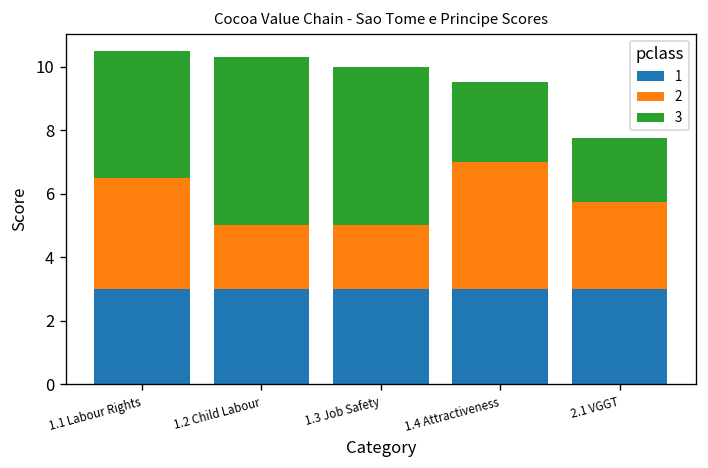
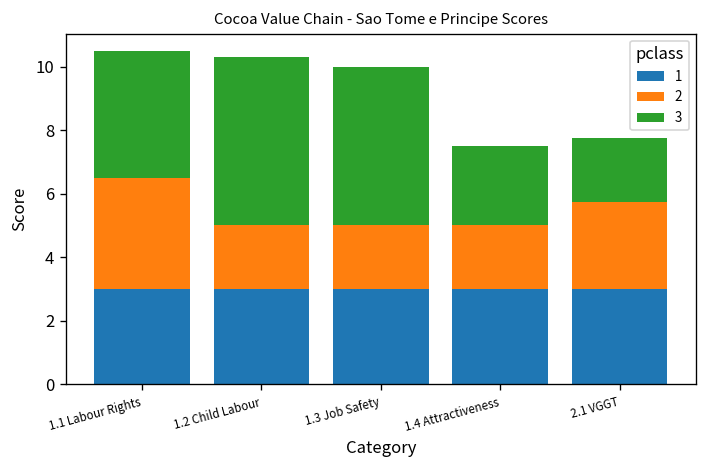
2, 1.4 Attractiveness: 4 -> 2
